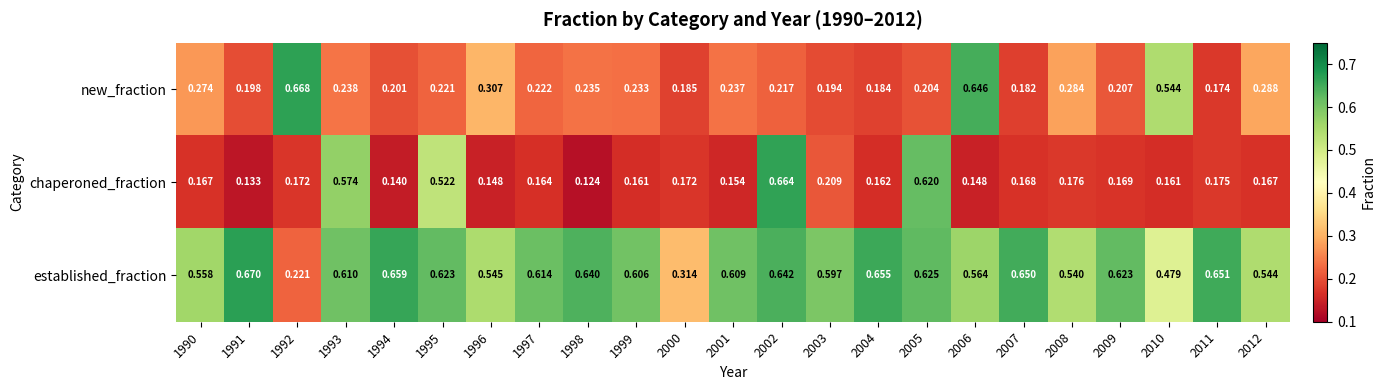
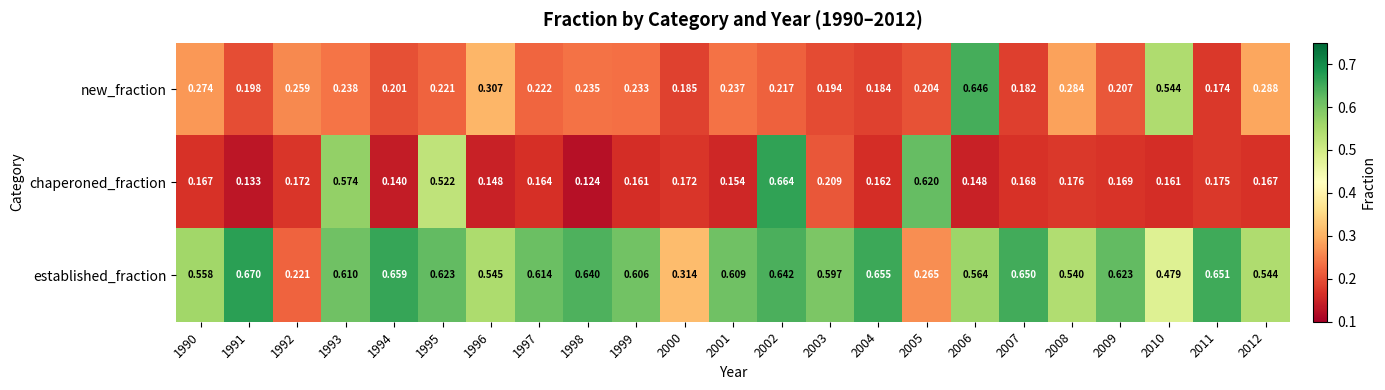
new_fraction, 1992: 0.668 -> 0.259
established_fraction, 2005: 0.625 -> 0.265
